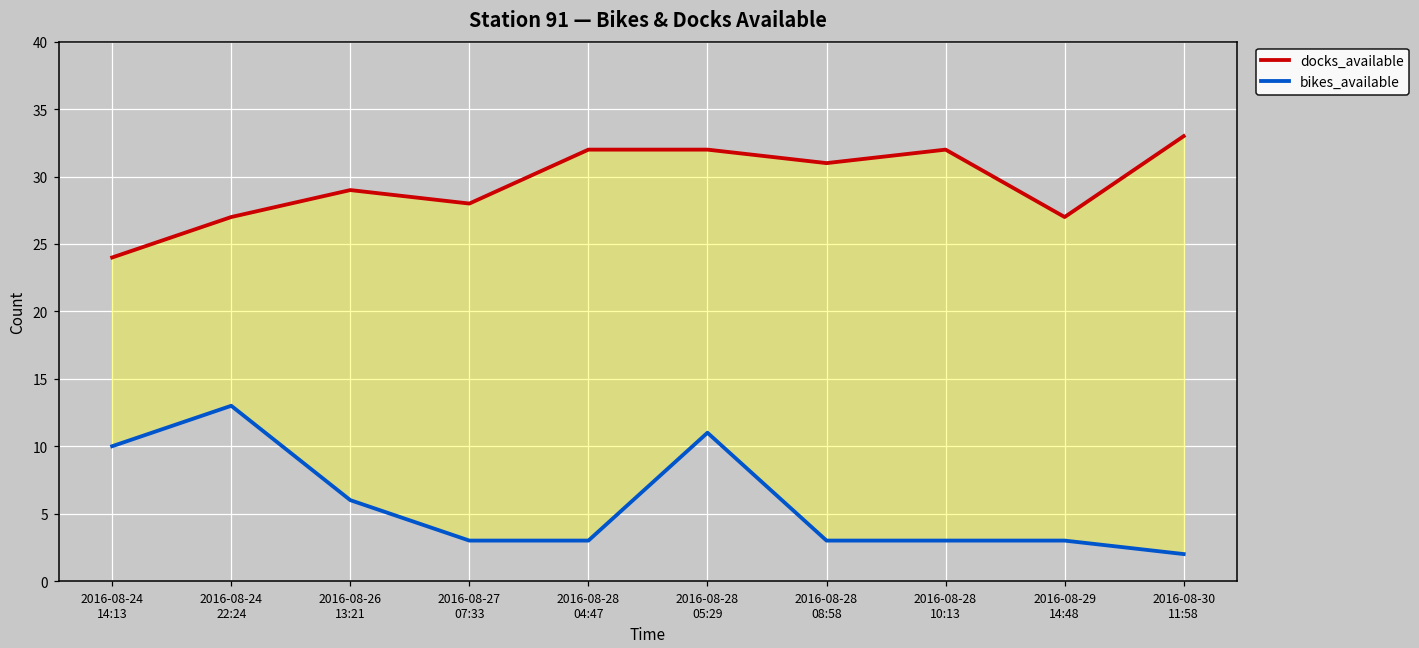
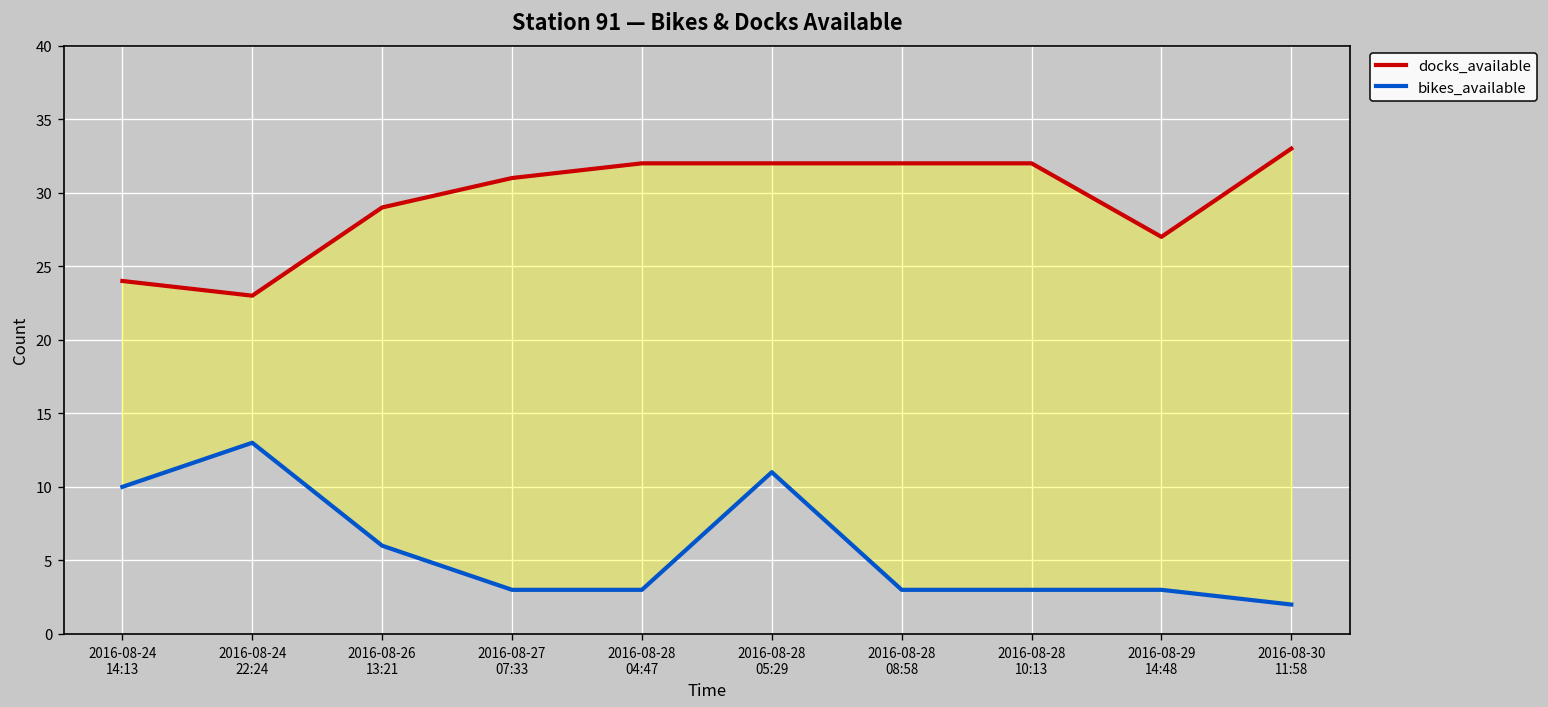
docks_available, 2016-08-24 22:24: 27 -> 23
docks_available, 2016-08-27 07:33: 28 -> 31
docks_available, 2016-08-28 08:58: 31 -> 32
